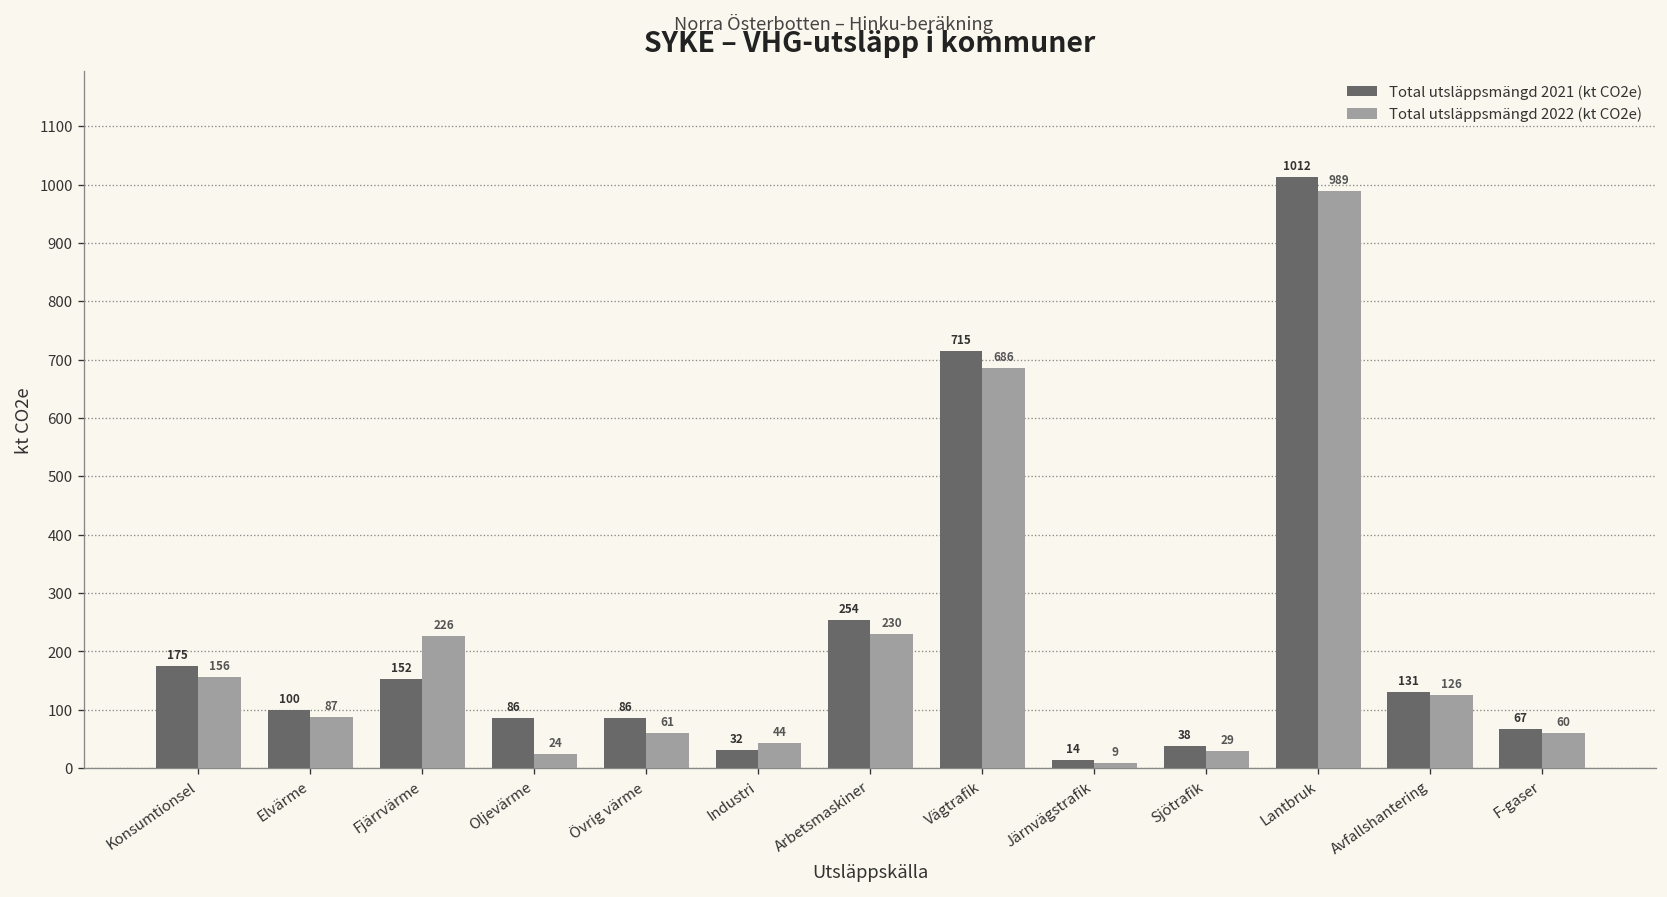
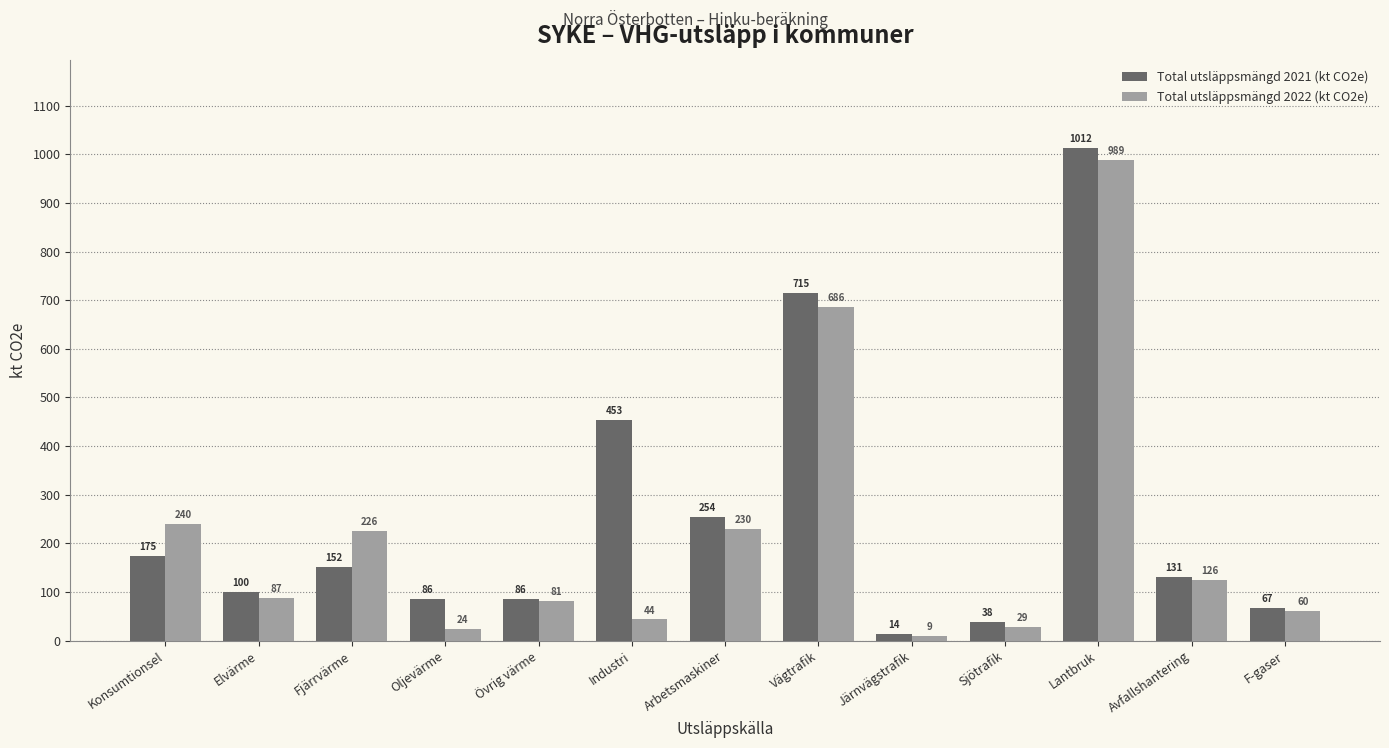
Total utsläppsmängd 2022 (kt CO2e), Konsumtionsel: 156 -> 240
Total utsläppsmängd 2022 (kt CO2e), Övrig värme: 61 -> 81
Total utsläppsmängd 2021 (kt CO2e), Industri: 32 -> 453
